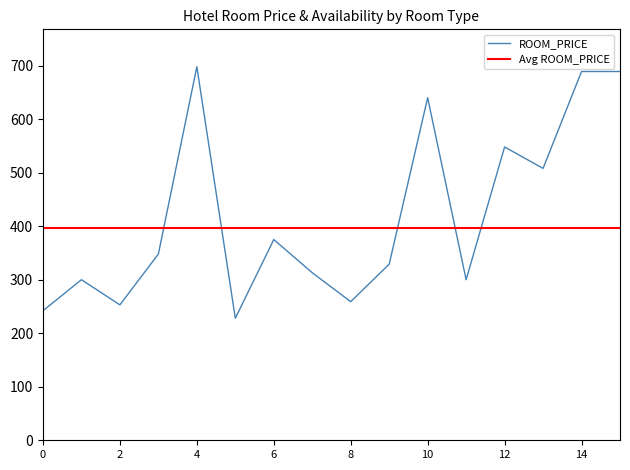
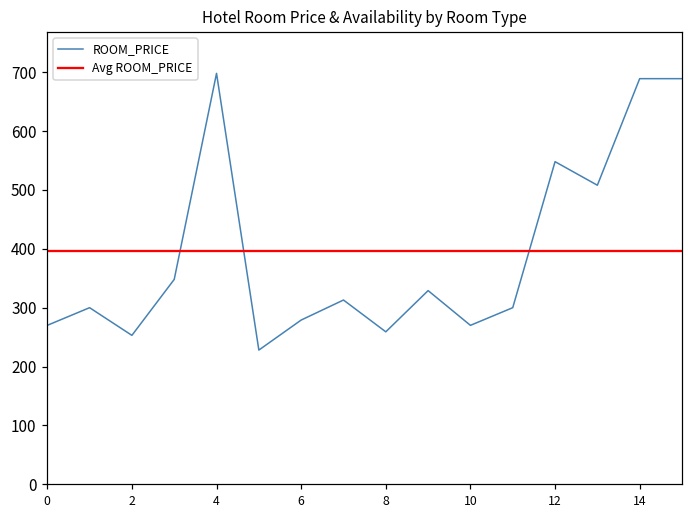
0: 240 -> 270
6: 380 -> 280
10: 640 -> 270
